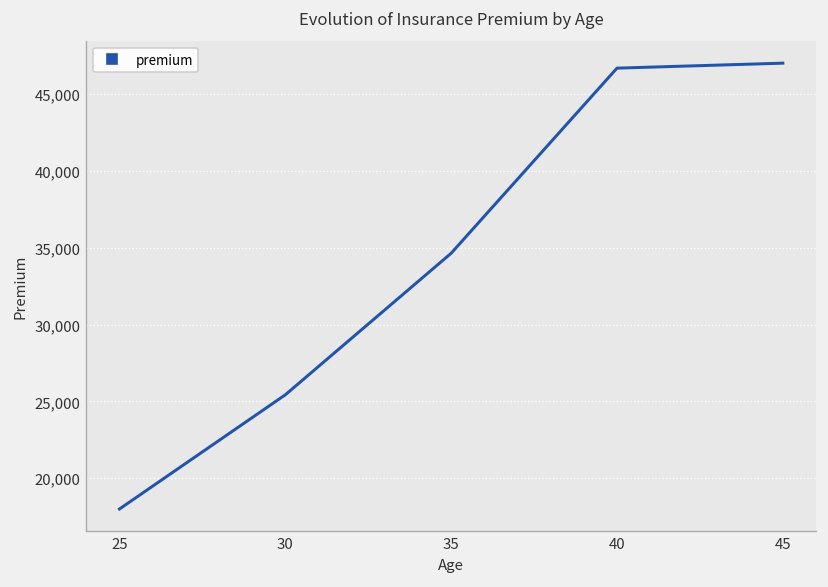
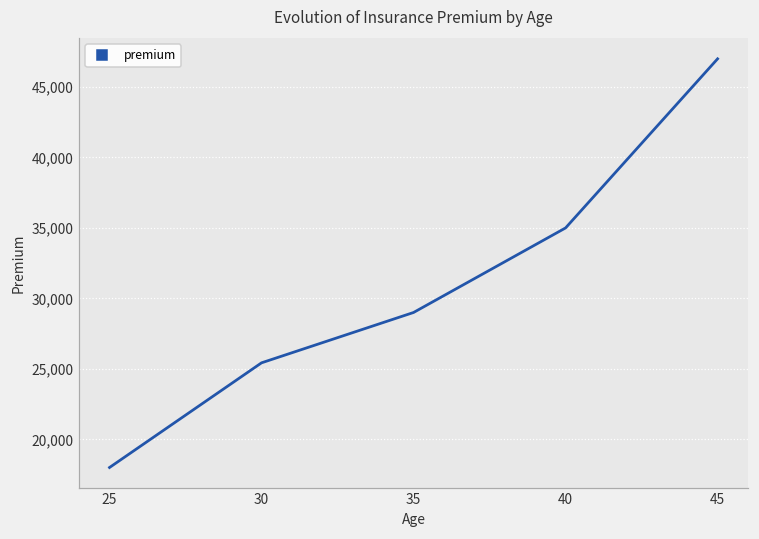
35: 34,600 -> 29,000
40: 46,700 -> 35,000
